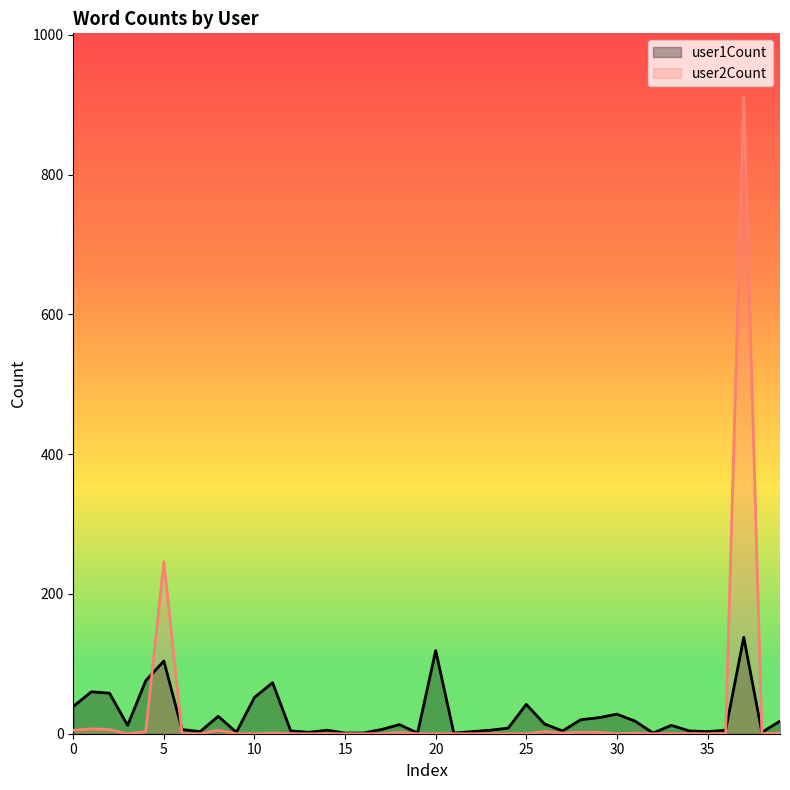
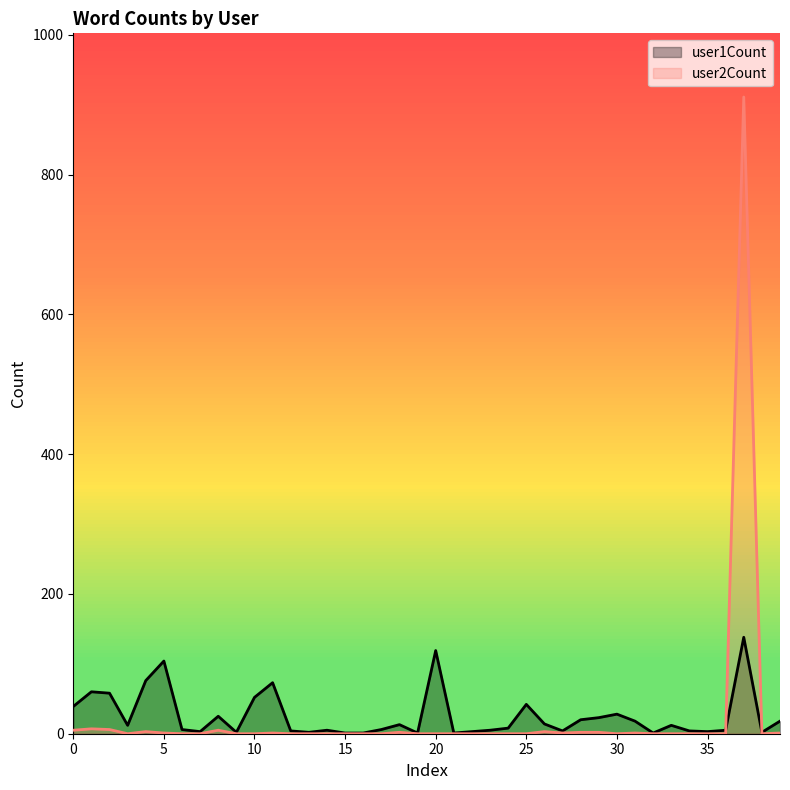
user2Count, 5: 250 -> 0
